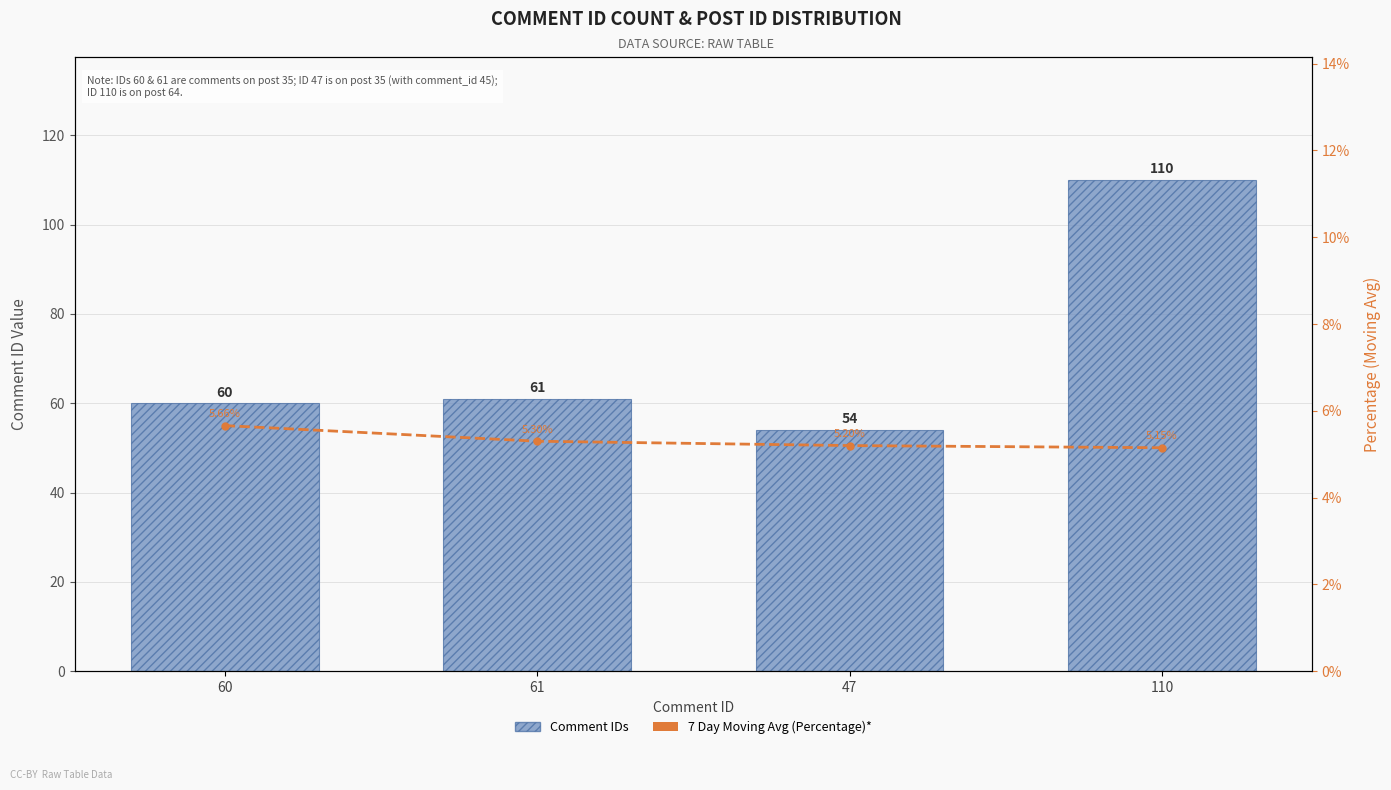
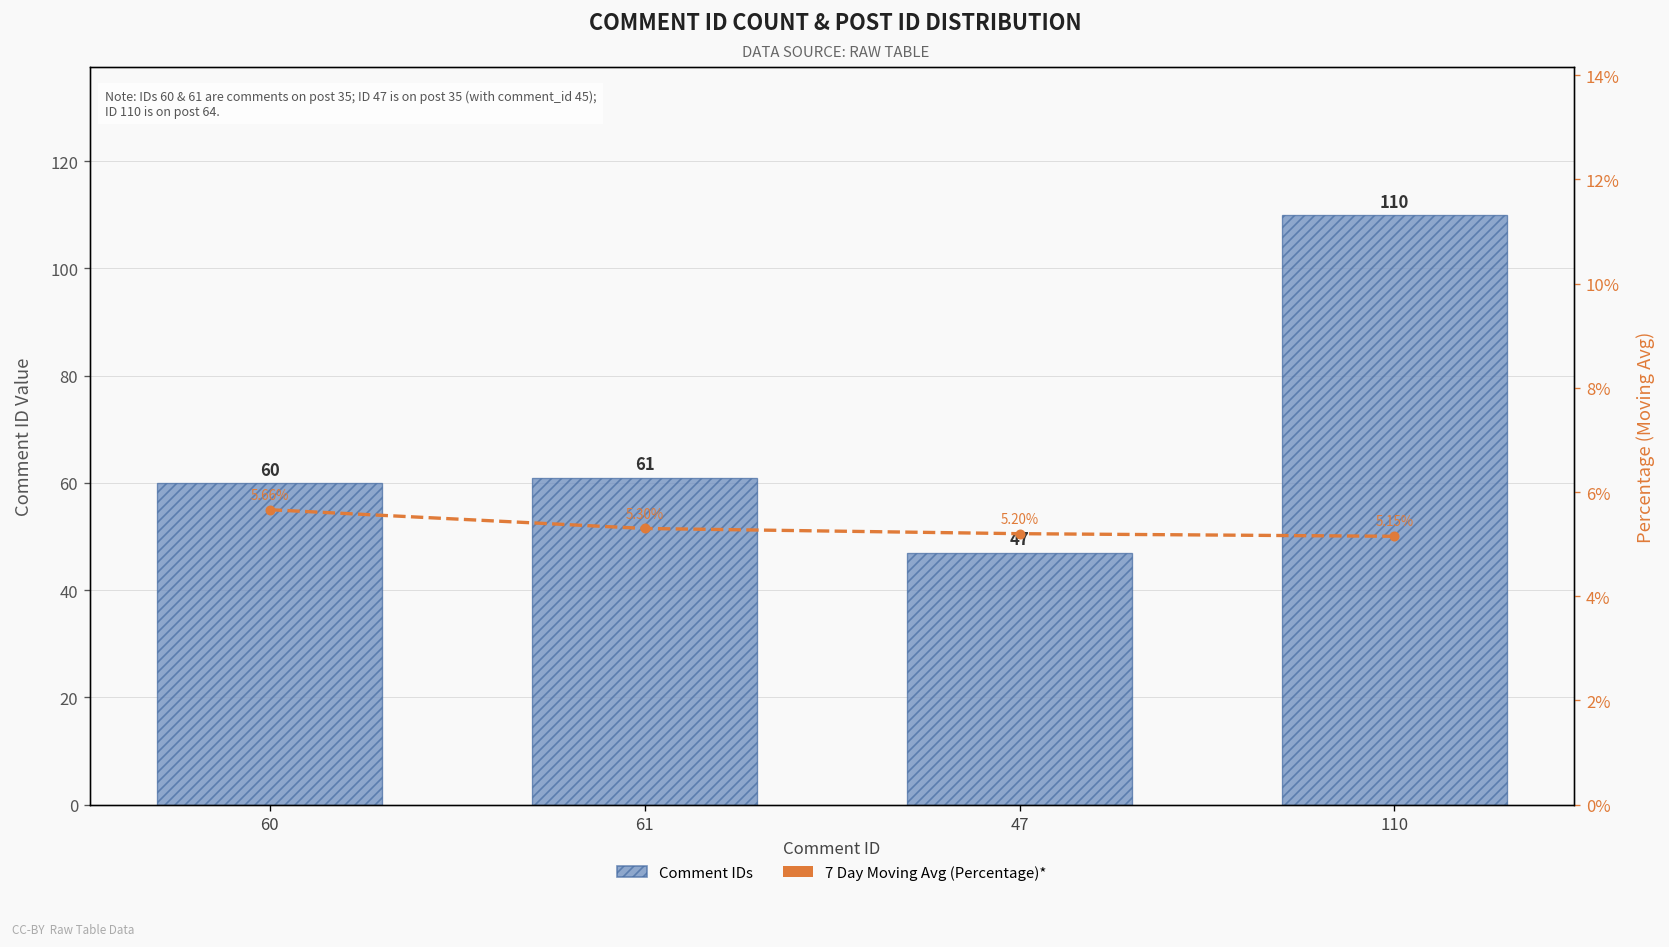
Comment IDs, 47: 54 -> 47
